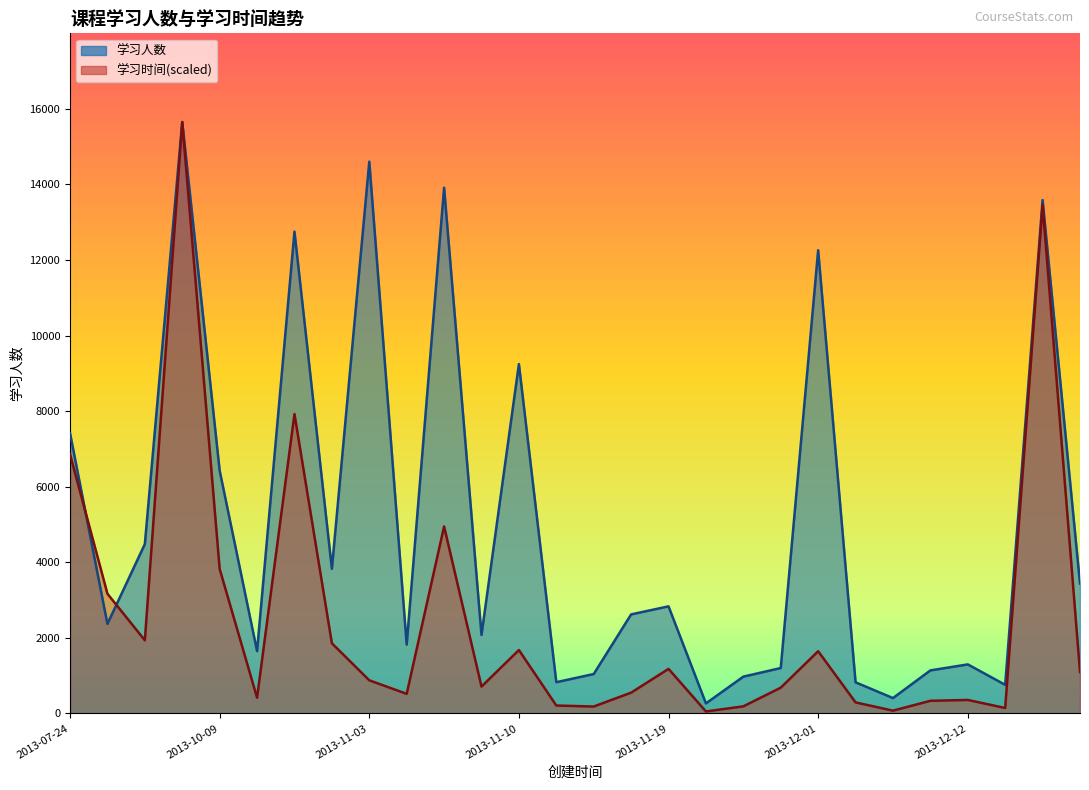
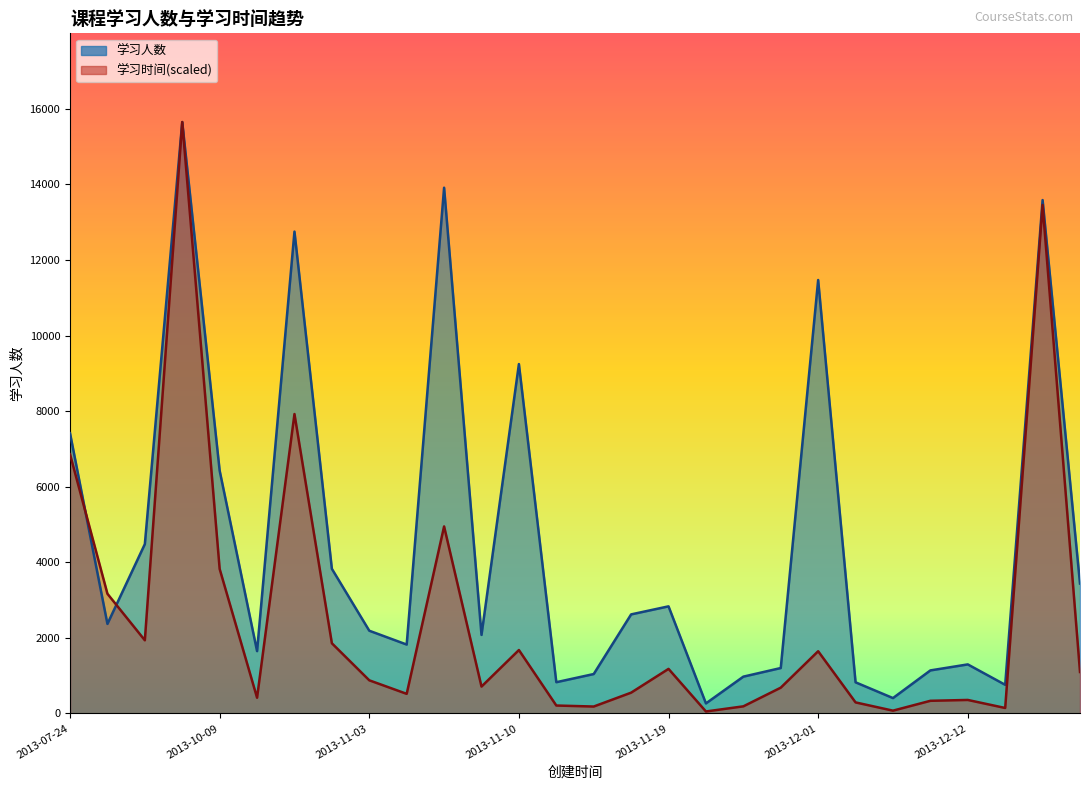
学习人数, 2013-11-03: 14600 -> 2200
学习人数, 2013-12-01: 12300 -> 11500
